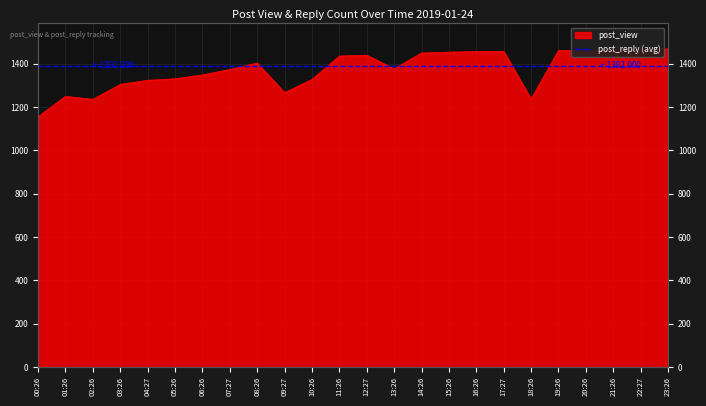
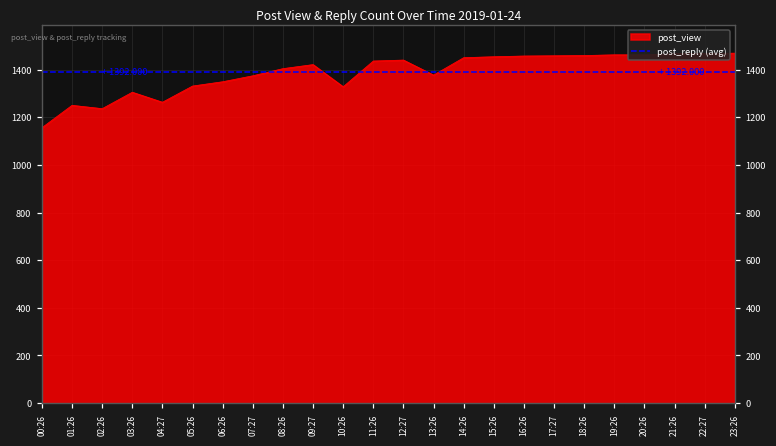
04:27: 1320 -> 1260
09:27: 1270 -> 1420
18:26: 1240 -> 1460
